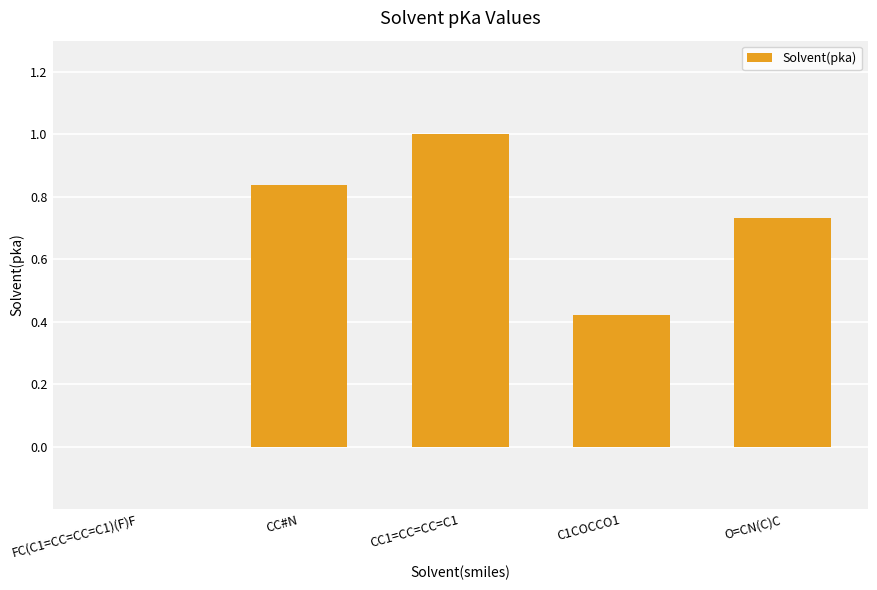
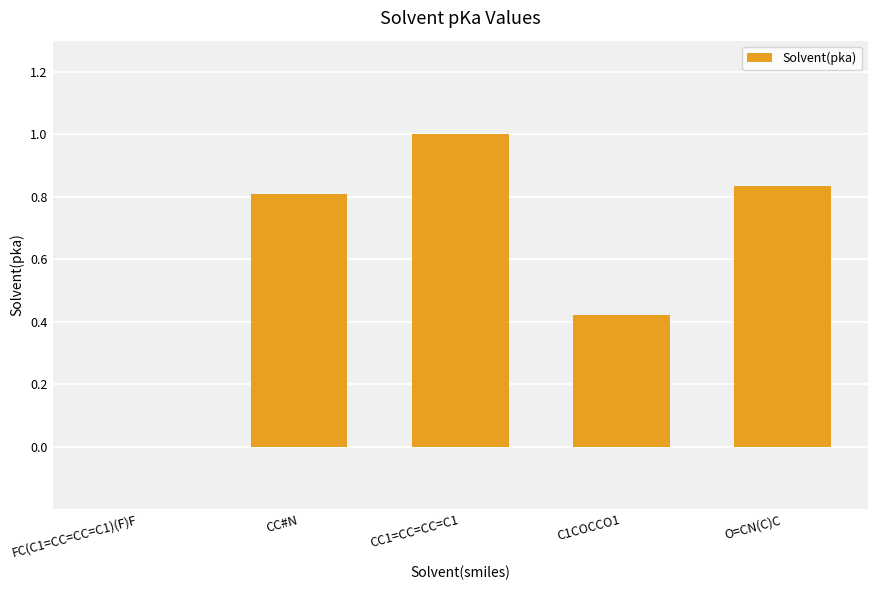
CC#N: 0.84 -> 0.81
O=CN(C)C: 0.73 -> 0.84
